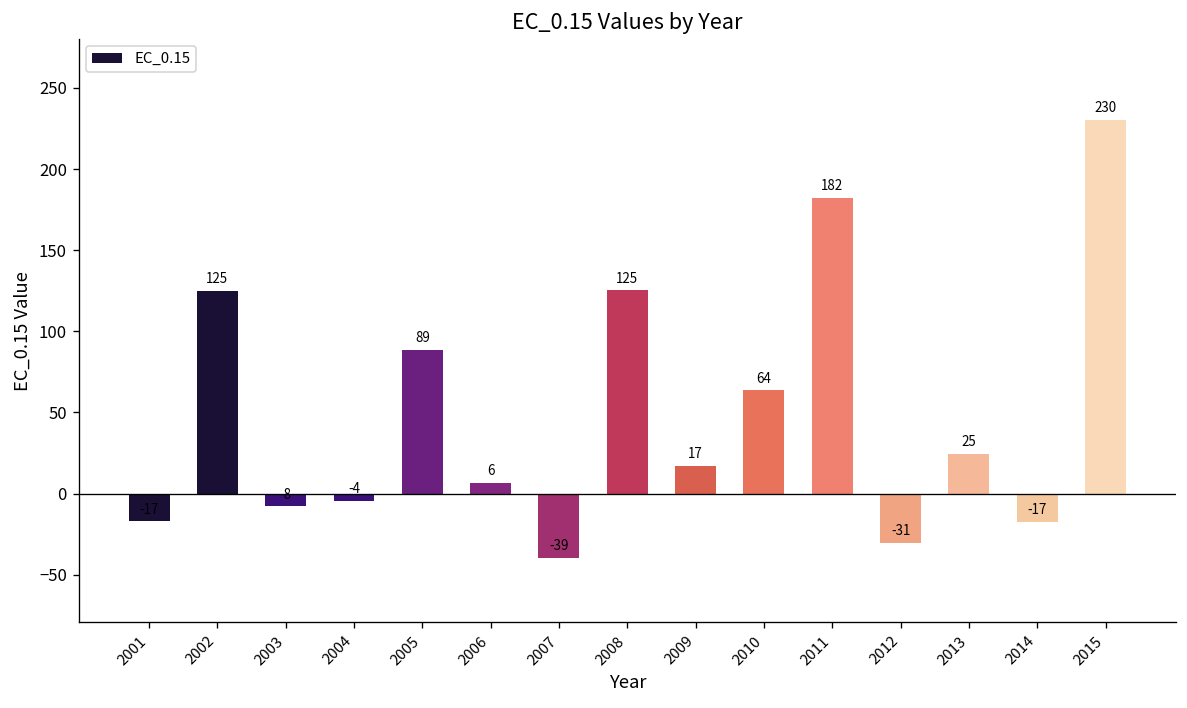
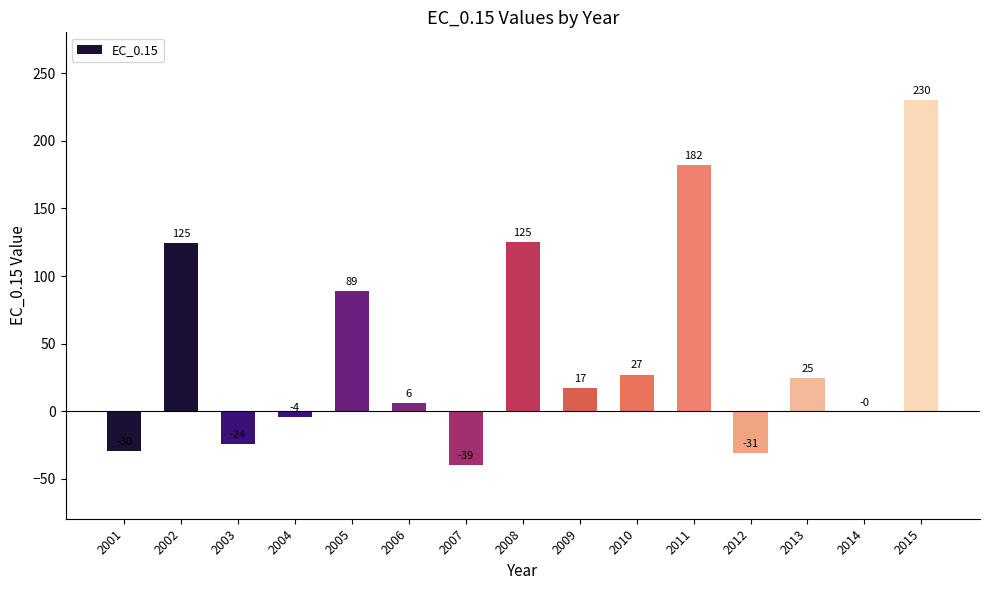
2001: -17 -> -30
2003: -8 -> -24
2010: 64 -> 27
2014: -17 -> -0
